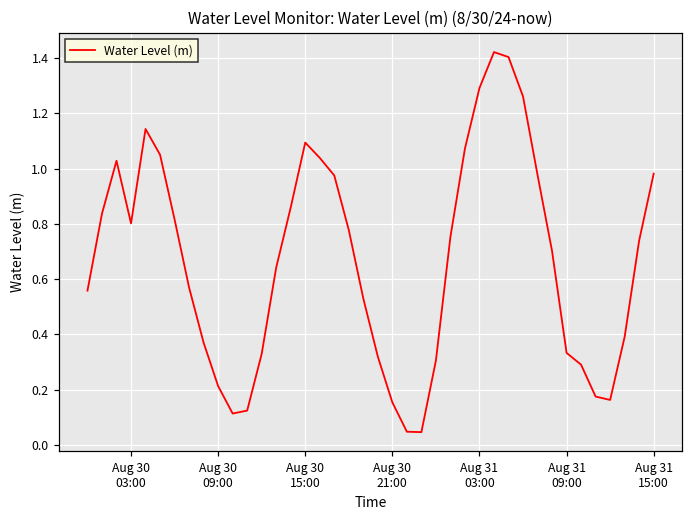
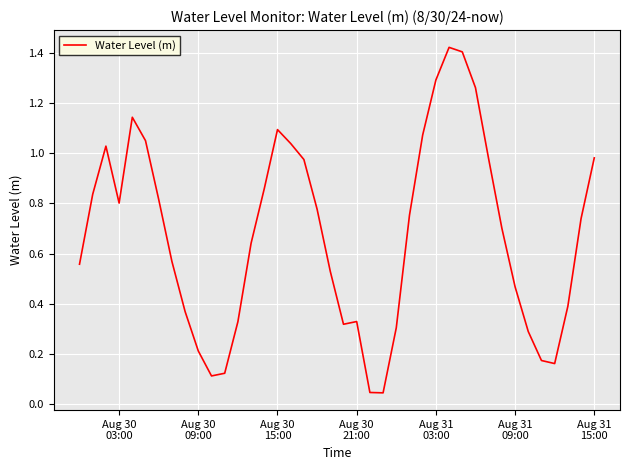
Aug 30 21:00: 0.15 -> 0.33
Aug 31 09:00: 0.33 -> 0.47
